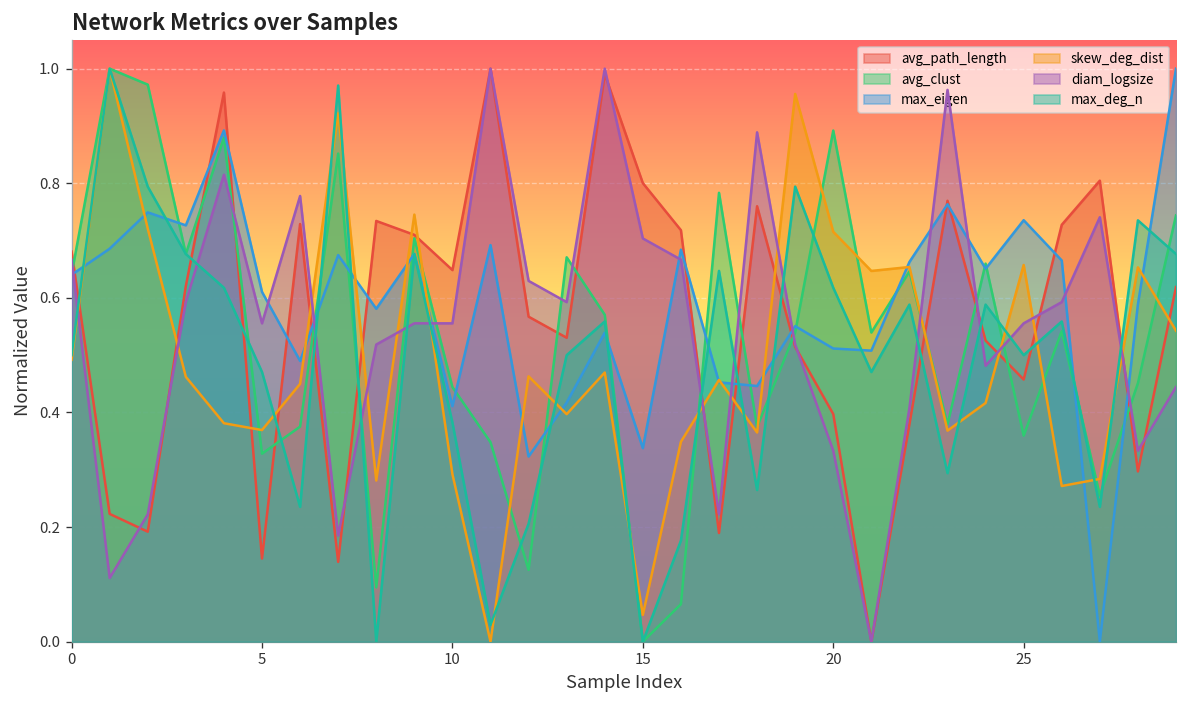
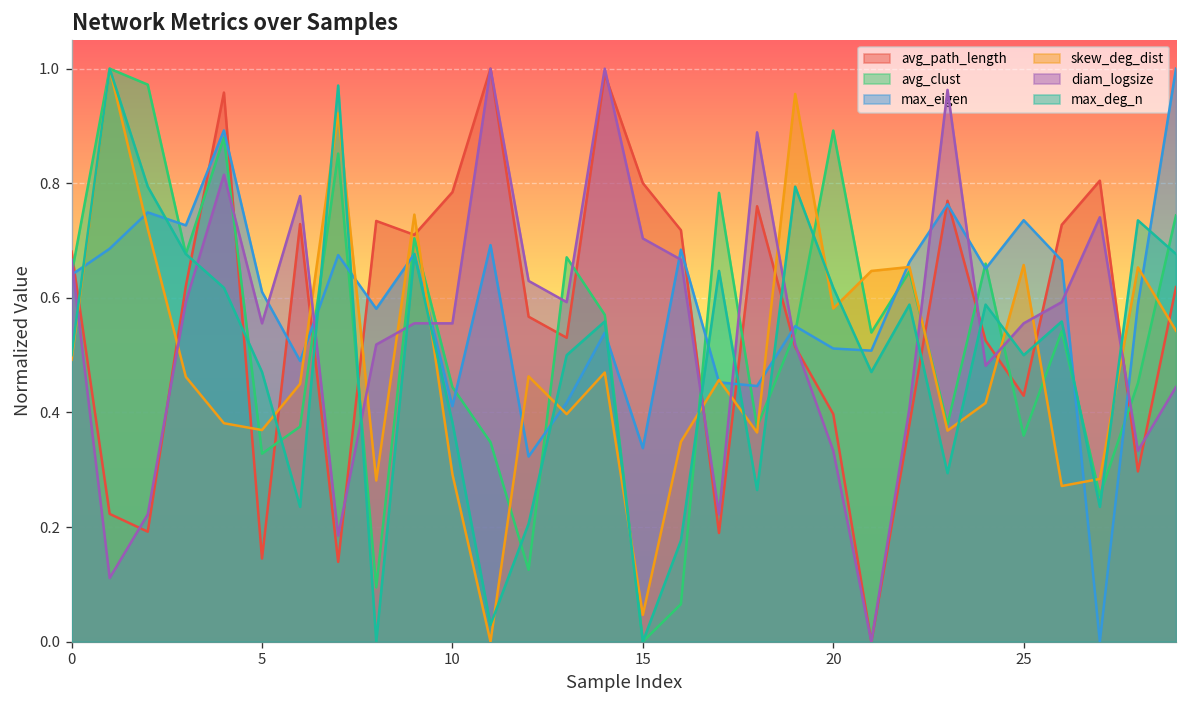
avg_path_length, 10: 0.65 -> 0.78
skew_deg_dist, 20: 0.72 -> 0.58
avg_path_length, 25: 0.46 -> 0.43
